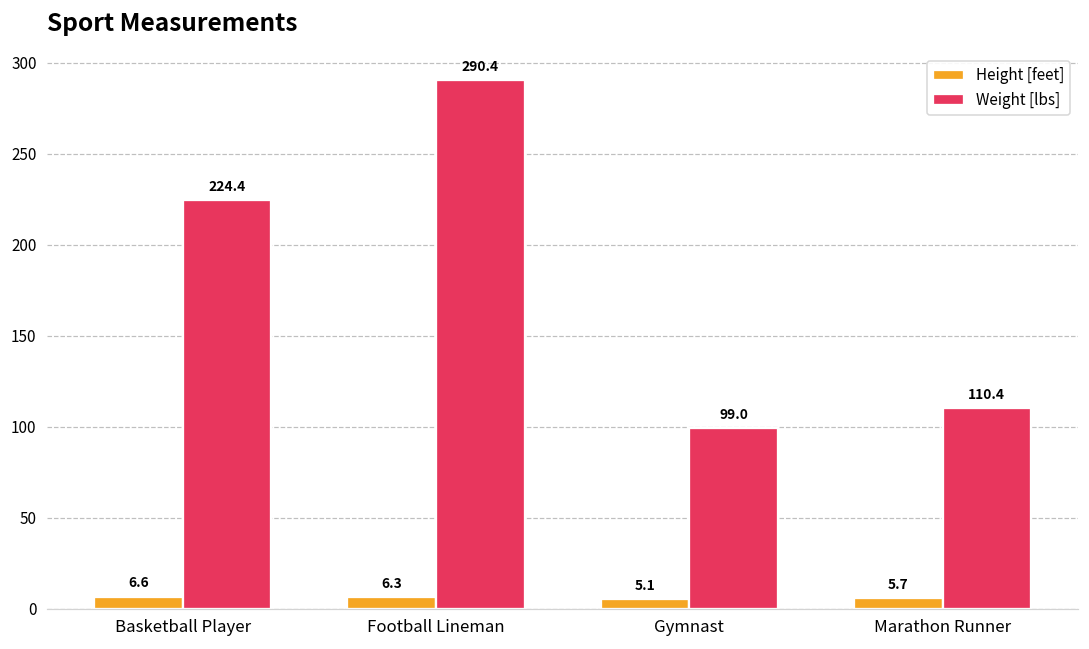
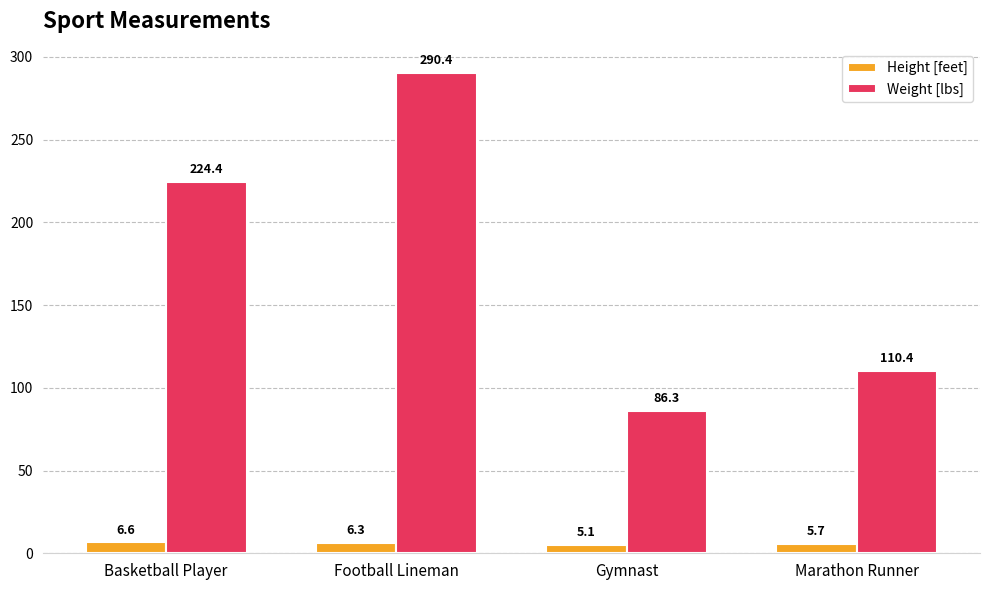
Weight [lbs], Gymnast: 99.0 -> 86.3
